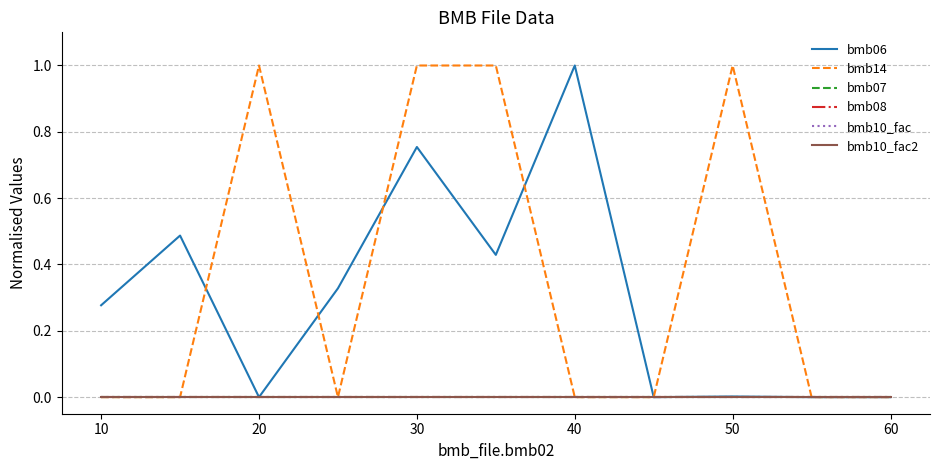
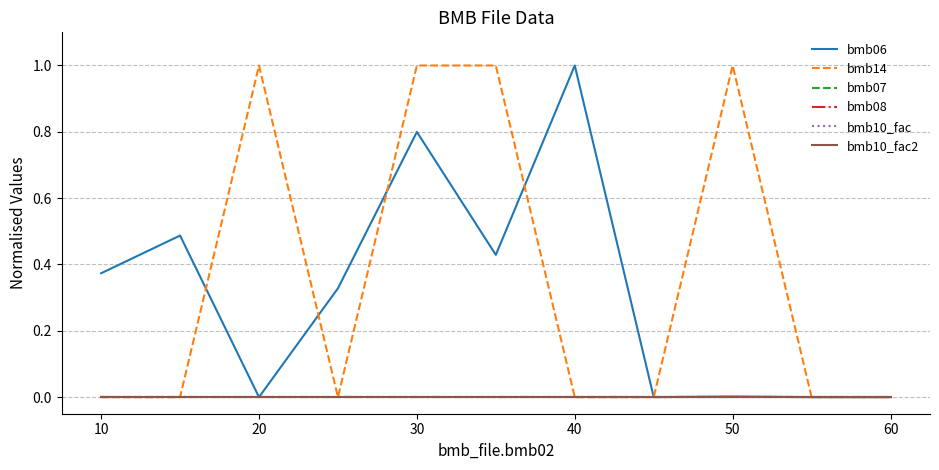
bmb06, 10: 0.28 -> 0.37
bmb06, 30: 0.75 -> 0.80
